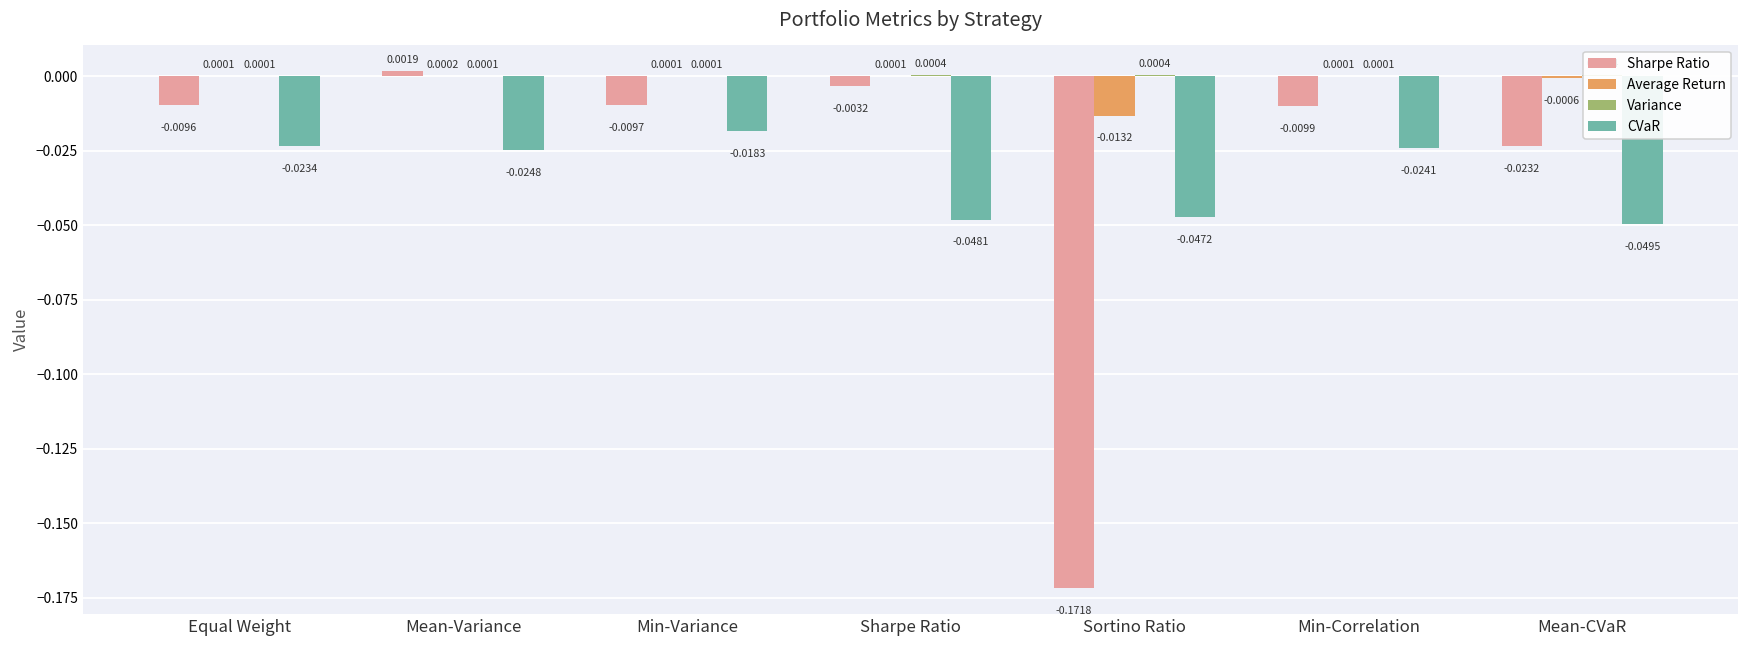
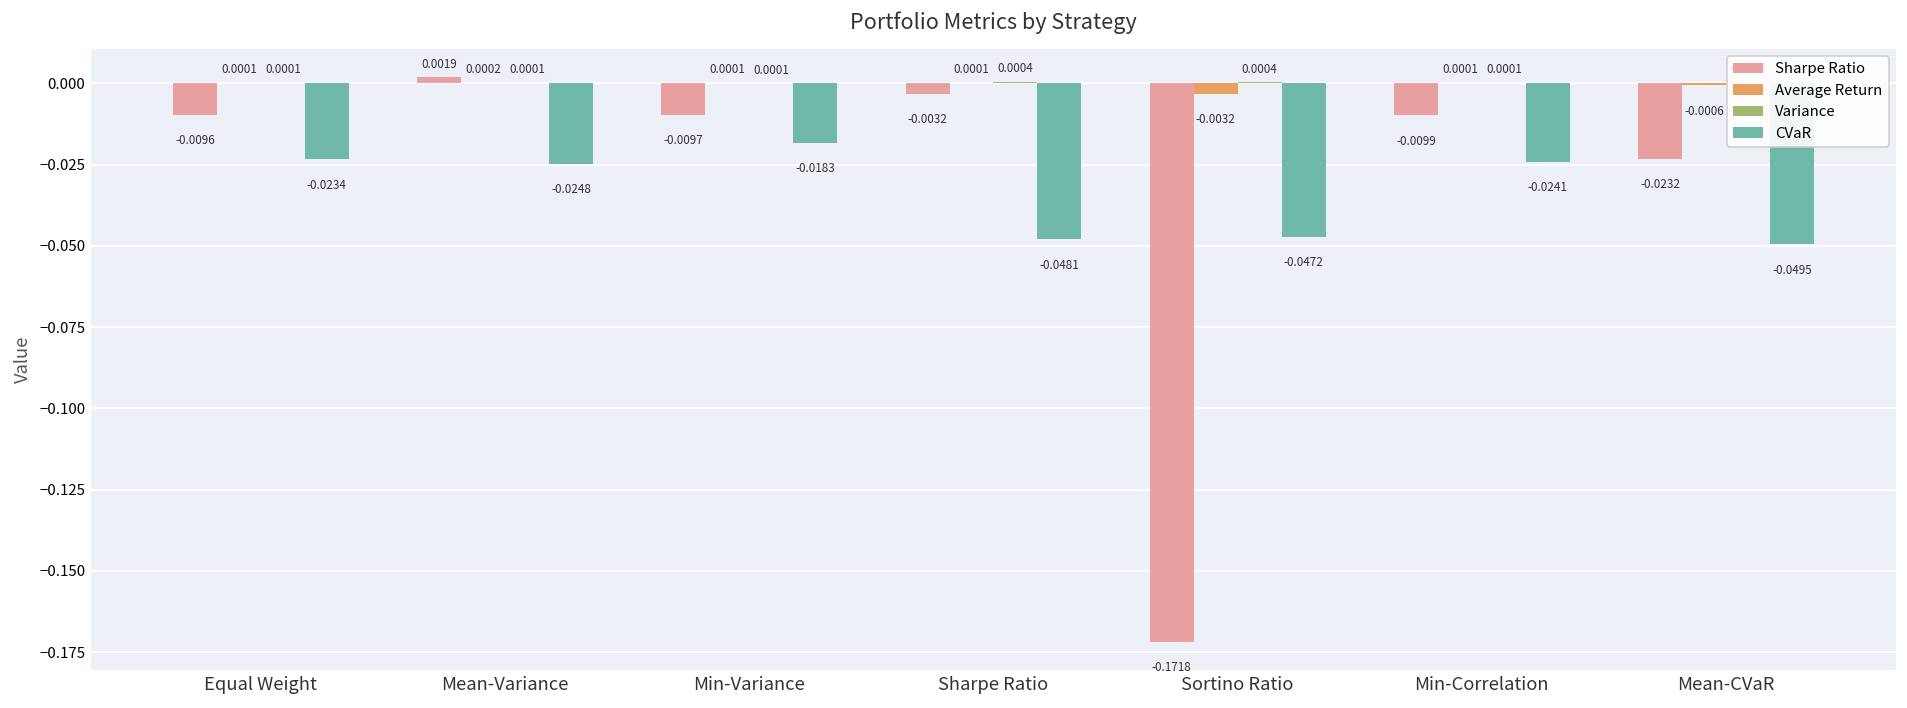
Average Return, Sortino Ratio: -0.0132 -> -0.0032
